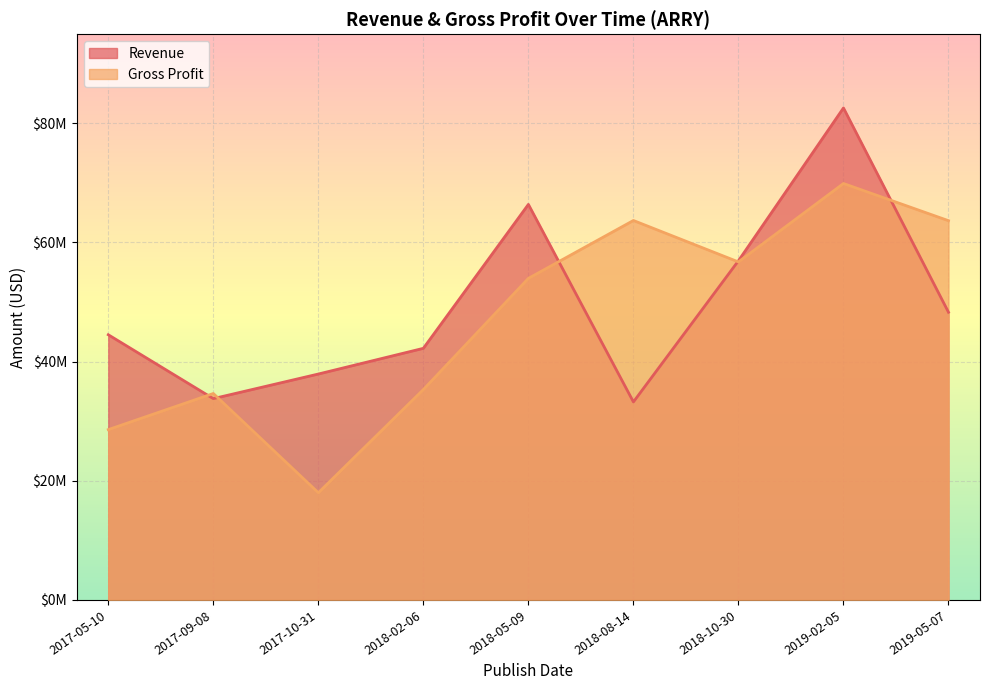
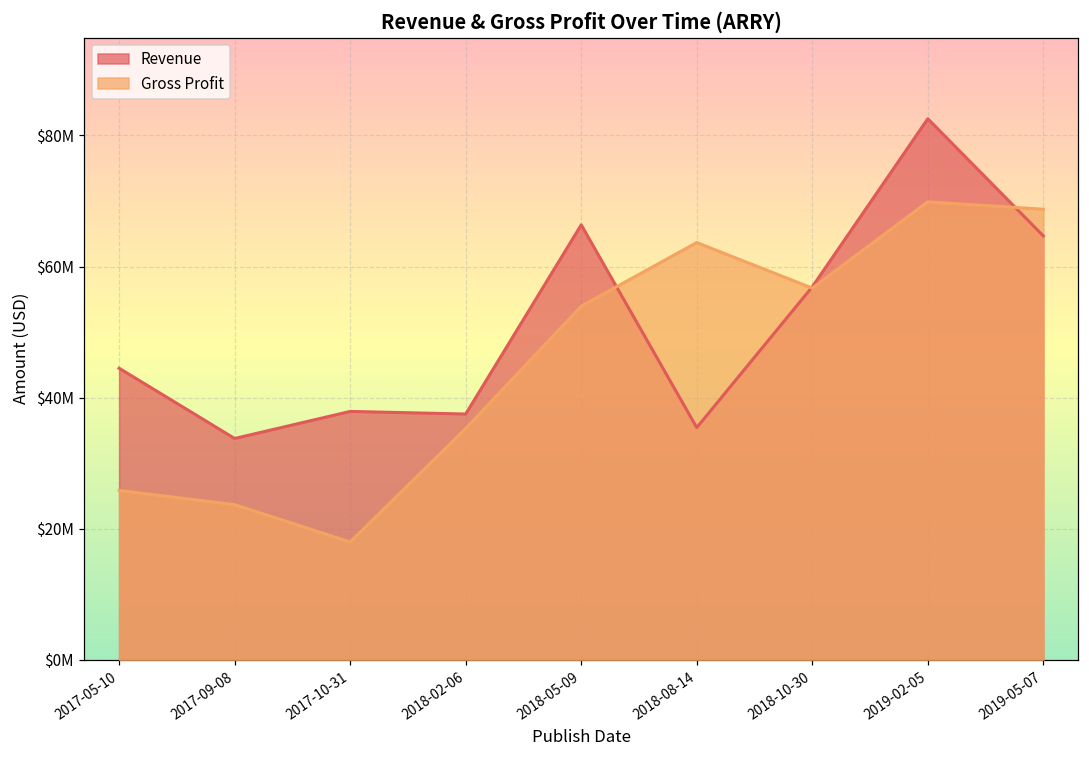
Gross Profit, 2017-05-10: $29000000 -> $26000000
Gross Profit, 2017-09-08: $35000000 -> $24000000
Revenue, 2018-02-06: $42000000 -> $38000000
Revenue, 2018-08-14: $33000000 -> $35000000
Revenue, 2019-05-07: $48000000 -> $65000000
Gross Profit, 2019-05-07: $64000000 -> $69000000
